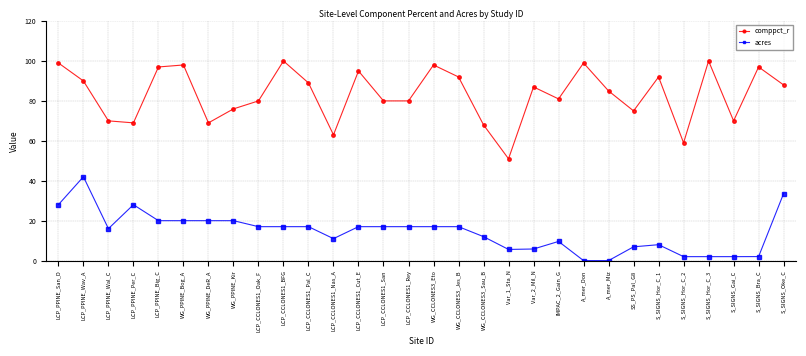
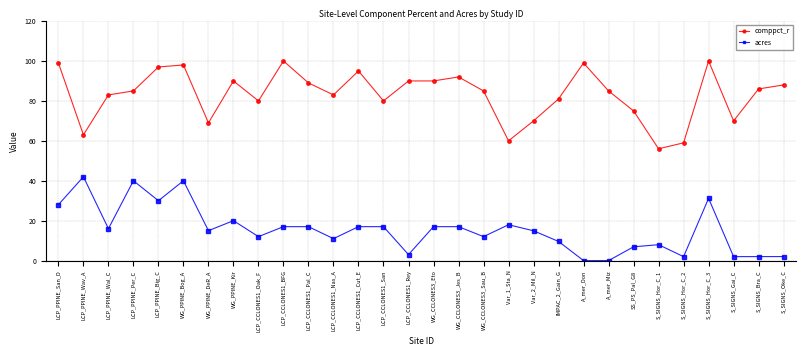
comppct_r, LCP_PPINE_Wav_A: 90 -> 63
comppct_r, LCP_PPINE_Wal_C: 70 -> 83
comppct_r, LCP_PPINE_Per_C: 69 -> 85
acres, LCP_PPINE_Per_C: 28 -> 40
acres, LCP_PPINE_Big_C: 20 -> 30
acres, WG_PPINE_Bog_A: 20 -> 40
acres, WG_PPINE_DeR_A: 20 -> 15
comppct_r, WG_PPINE_Kir: 76 -> 90
acres, LCP_CCLONES1_Oak_F: 17 -> 12
comppct_r, LCP_CCLONES1_Nas_A: 63 -> 83
comppct_r, LCP_CCLONES1_Rey: 80 -> 90
acres, LCP_CCLONES1_Rey: 17 -> 3
comppct_r, WG_CCLONES3_Eto: 98 -> 90
comppct_r, WG_CCLONES3_Sau_B: 68 -> 85
comppct_r, Var_1_Sta_N: 51 -> 60
acres, Var_1_Sta_N: 6 -> 18
comppct_r, Var_2_Mil_N: 87 -> 70
acres, Var_2_Mil_N: 6 -> 15
comppct_r, S_SIGNS_Hor_C_1: 92 -> 56
acres, S_SIGNS_Hor_C_3: 2 -> 31
comppct_r, S_SIGNS_Bra_C: 97 -> 86
acres, S_SIGNS_Oke_C: 34 -> 2
